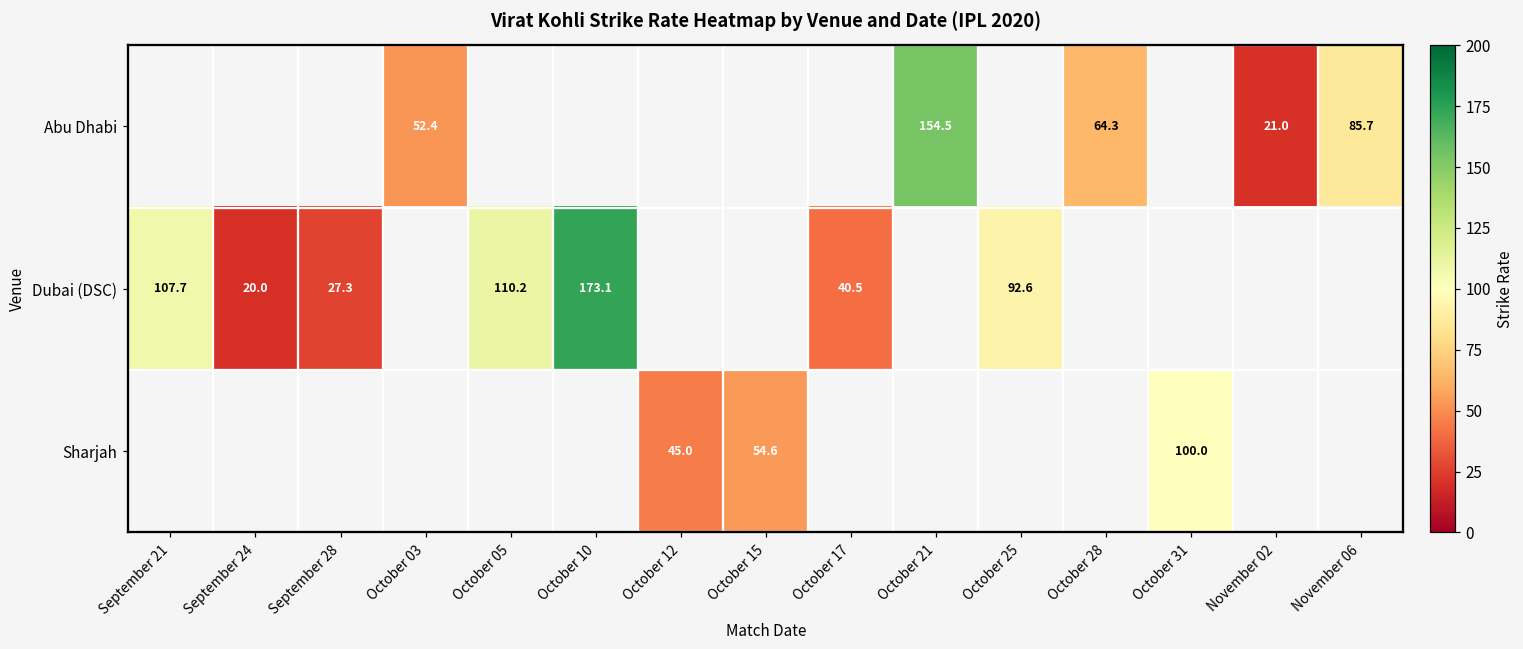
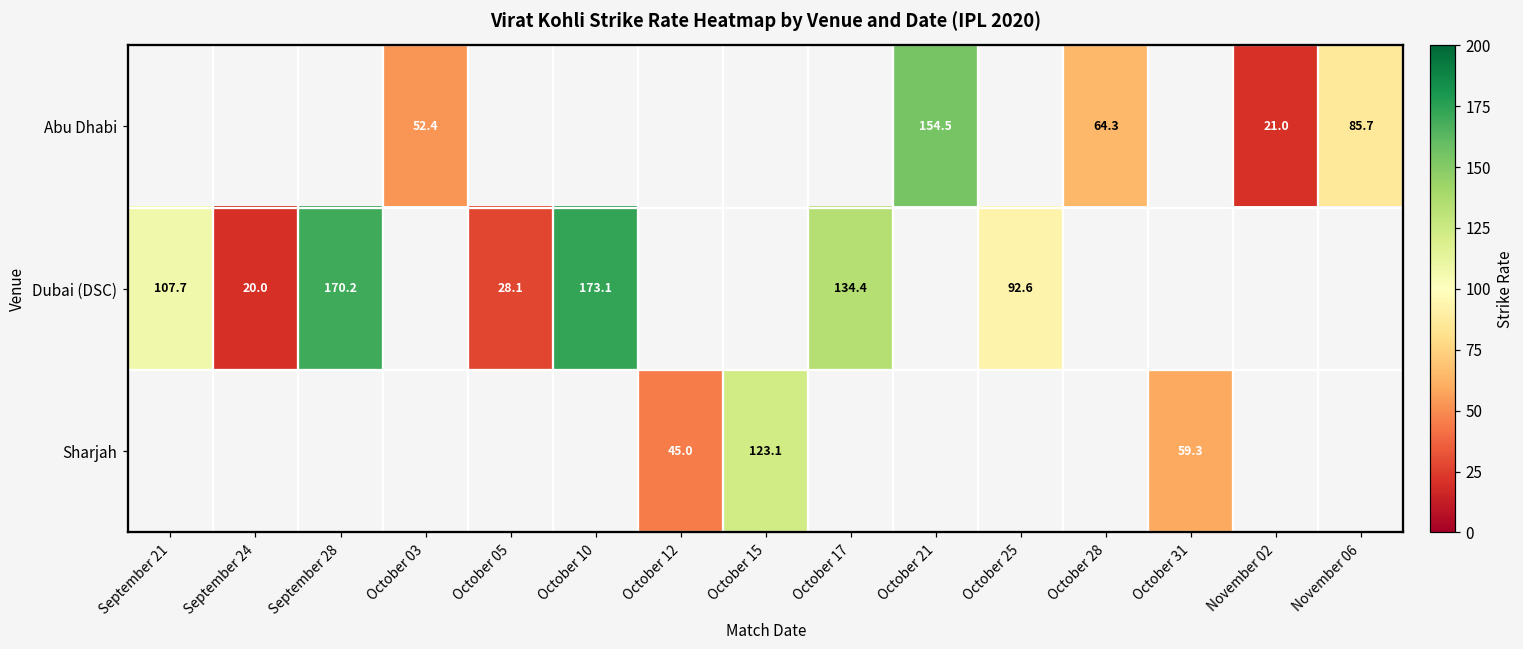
Dubai (DSC), September 28: 27.3 -> 170.2
Dubai (DSC), October 05: 110.2 -> 28.1
Dubai (DSC), October 17: 40.5 -> 134.4
Sharjah, October 15: 54.6 -> 123.1
Sharjah, October 31: 100.0 -> 59.3
